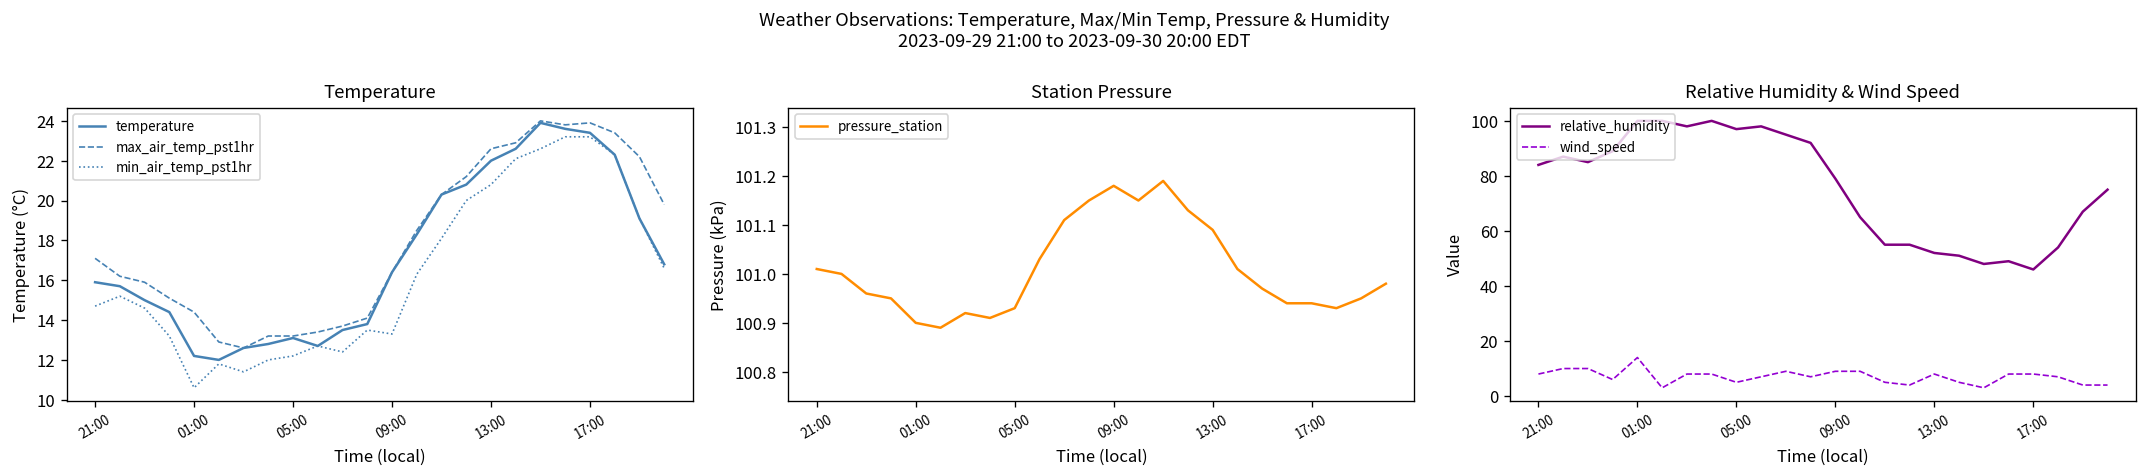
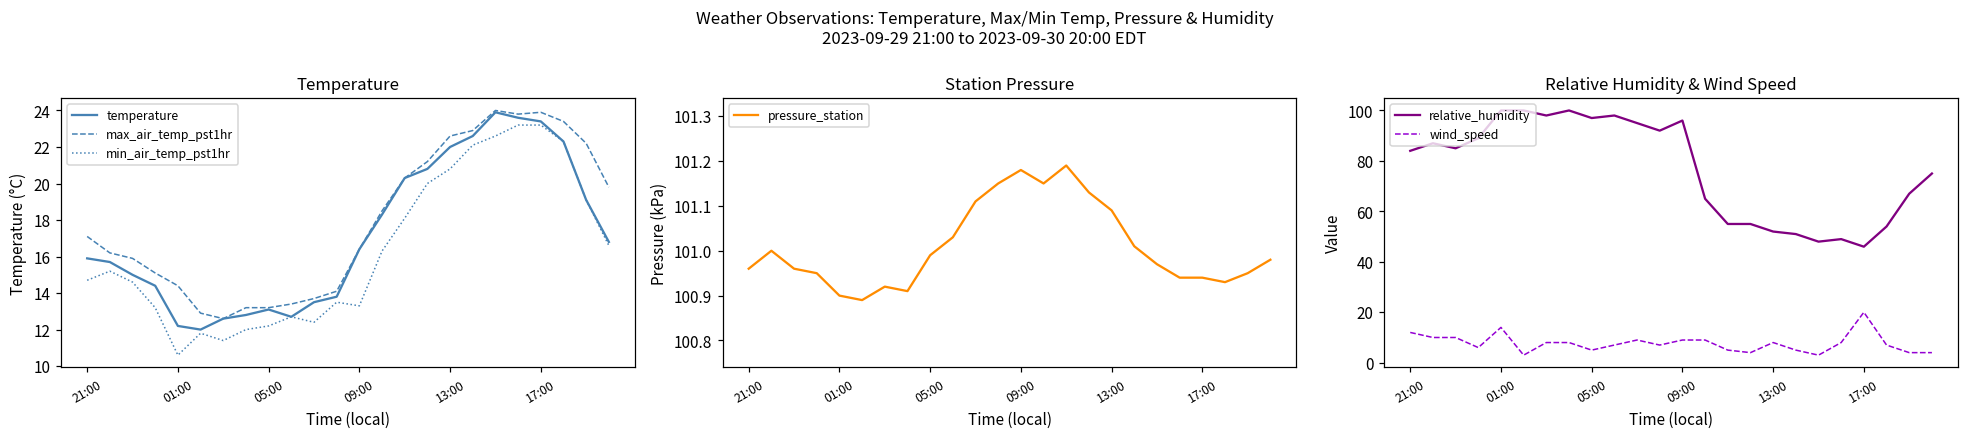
Station Pressure, 21:00: 101.01 -> 100.96
Station Pressure, 05:00: 100.93 -> 100.99
Relative Humidity & Wind Speed, wind_speed, 21:00: 8 -> 12
Relative Humidity & Wind Speed, relative_humidity, 09:00: 79 -> 96
Relative Humidity & Wind Speed, wind_speed, 17:00: 8 -> 20
